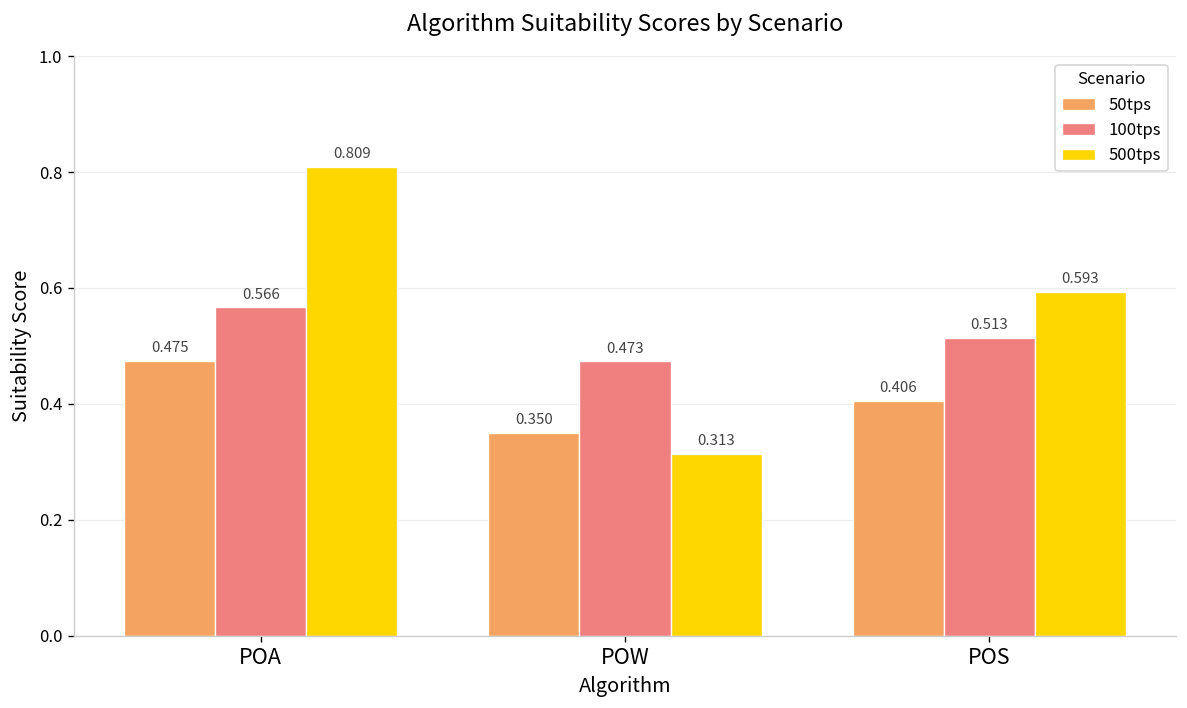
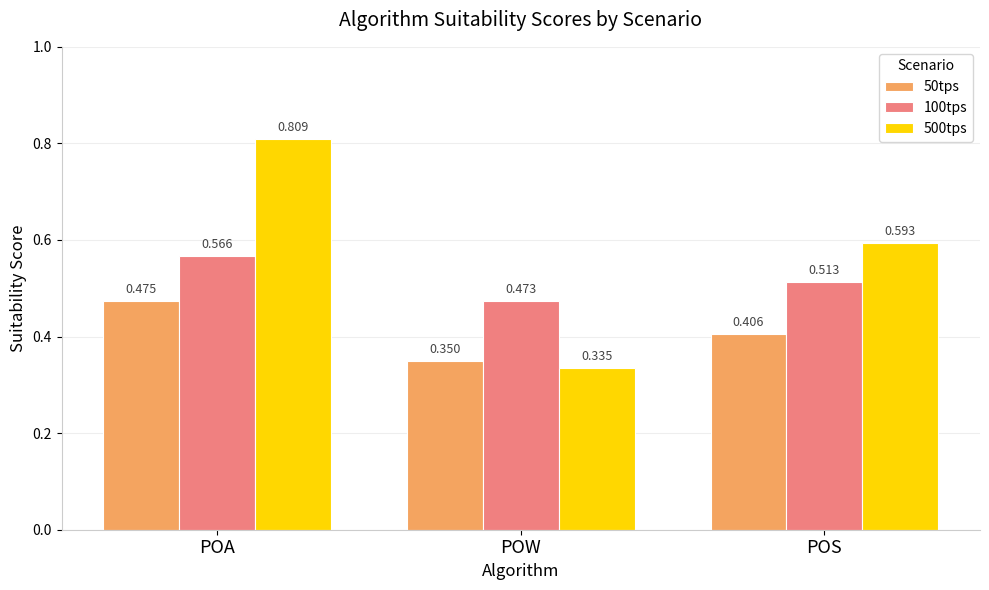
500tps, POW: 0.313 -> 0.335
